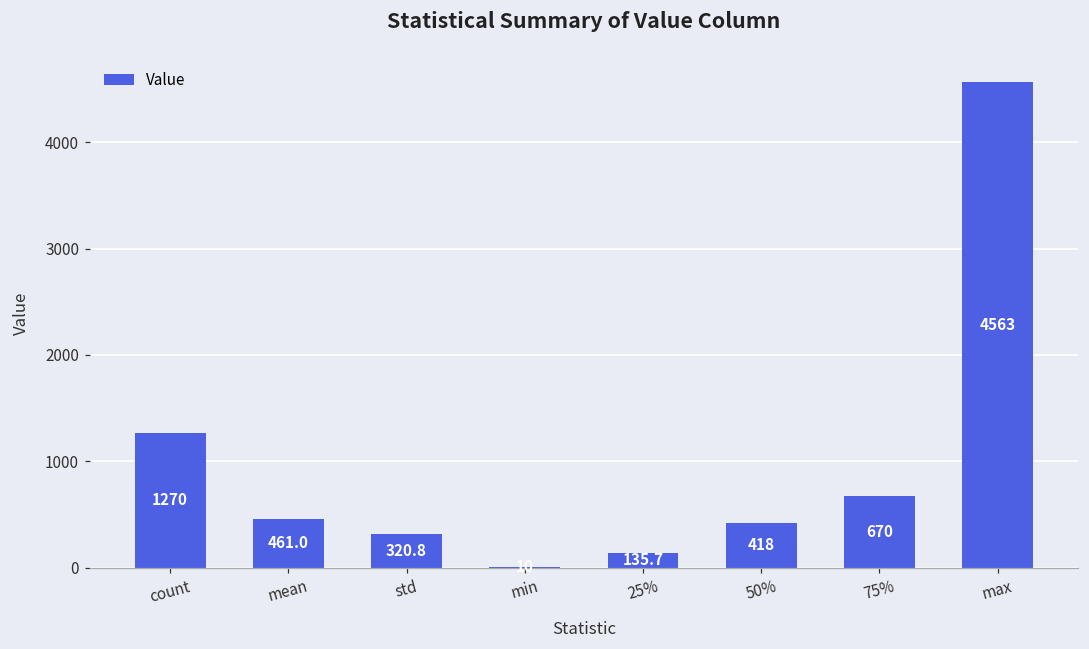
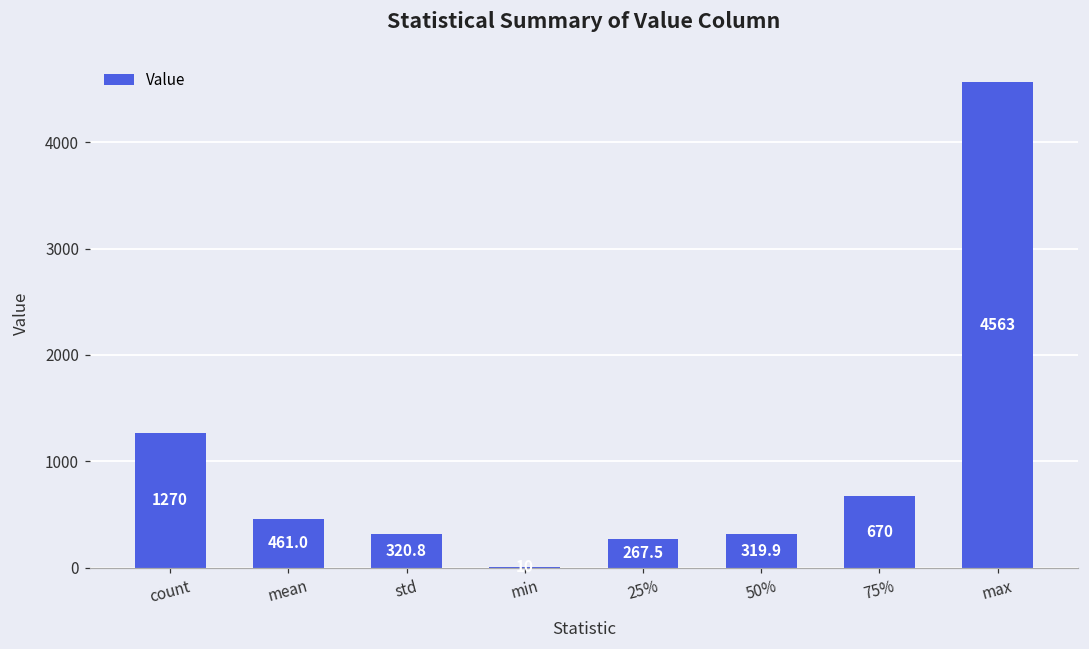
25%: 135.7 -> 267.5
50%: 418 -> 319.9
